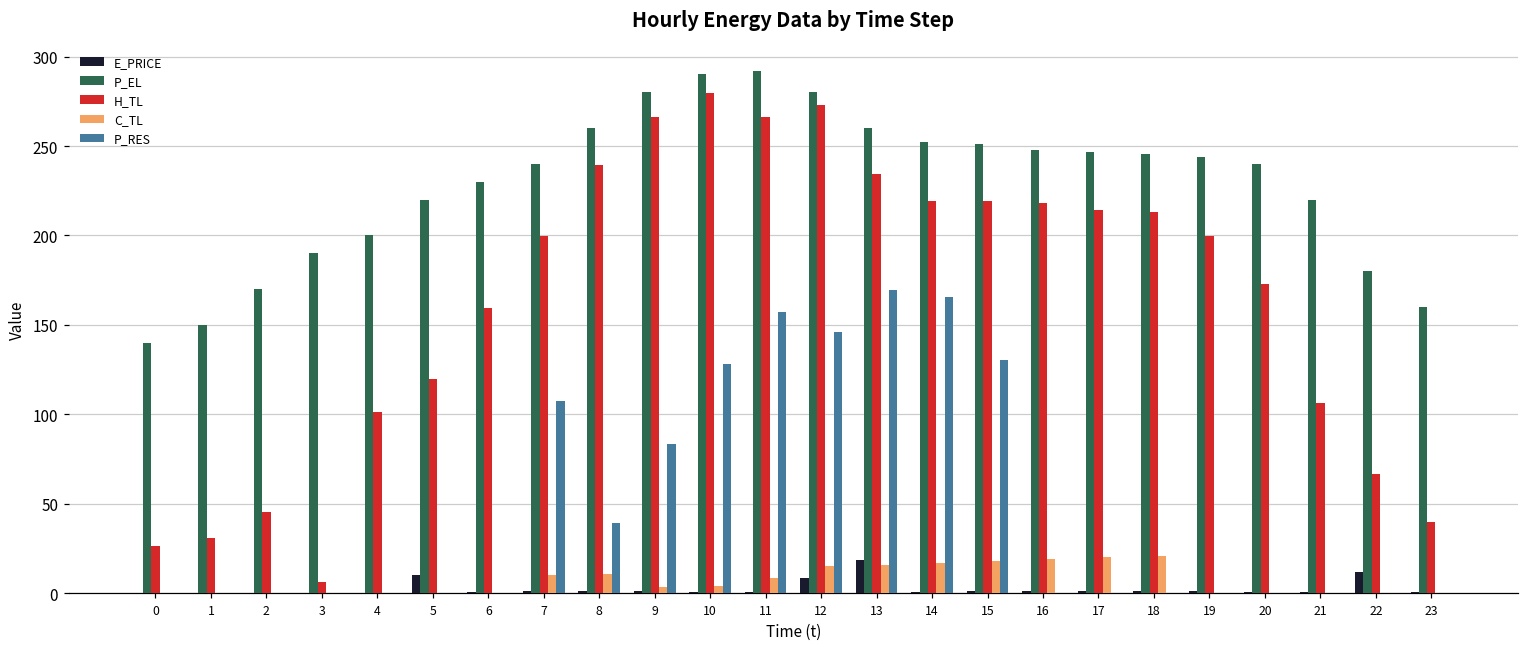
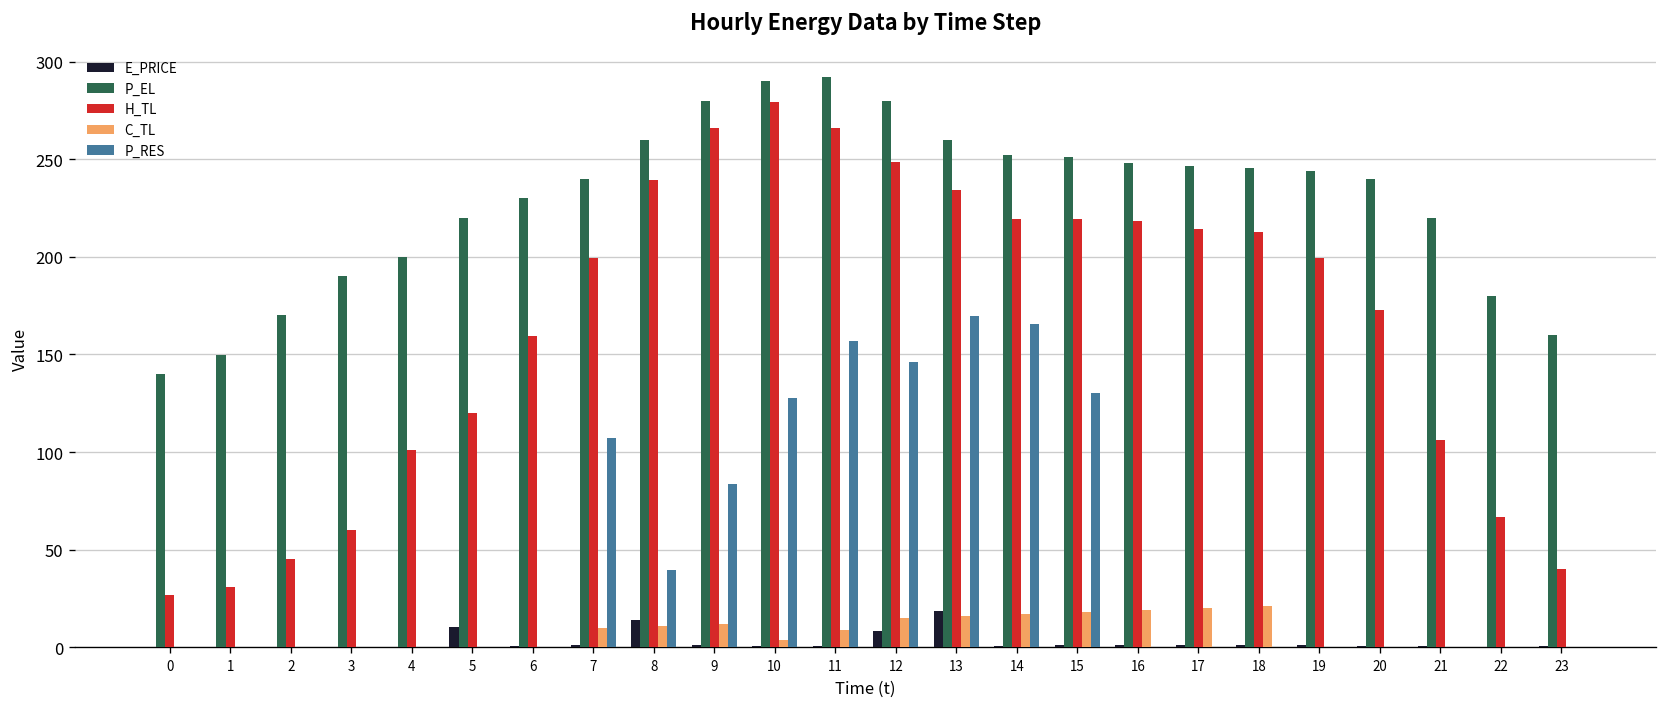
H_TL, 3: 6 -> 60
E_PRICE, 8: 1 -> 14
C_TL, 9: 3 -> 12
H_TL, 12: 273 -> 249
E_PRICE, 22: 12 -> 0
